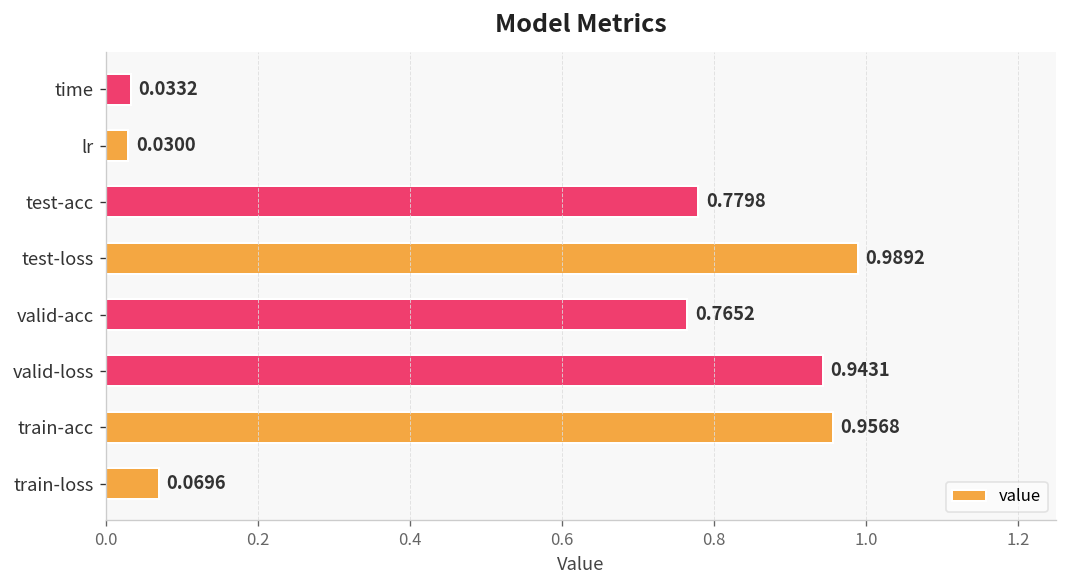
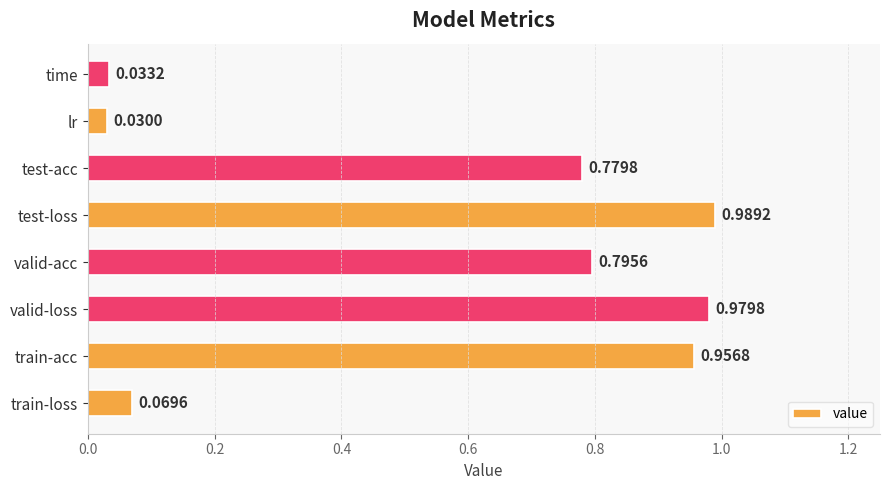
valid-acc: 0.7652 -> 0.7956
valid-loss: 0.9431 -> 0.9798
